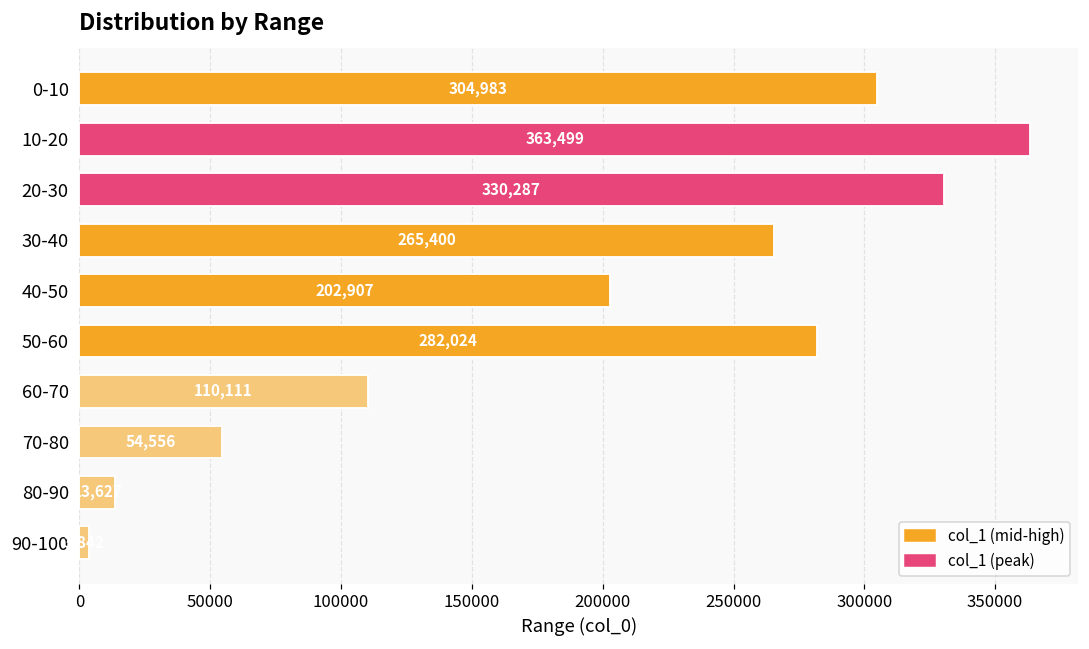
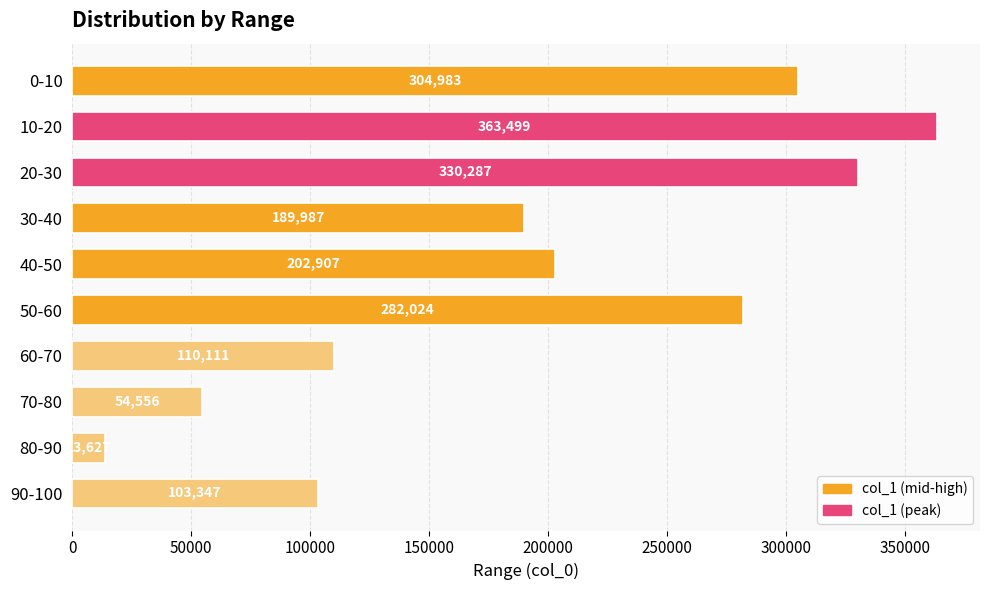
30-40: 265,400 -> 189,987
90-100: 4000 -> 103000
